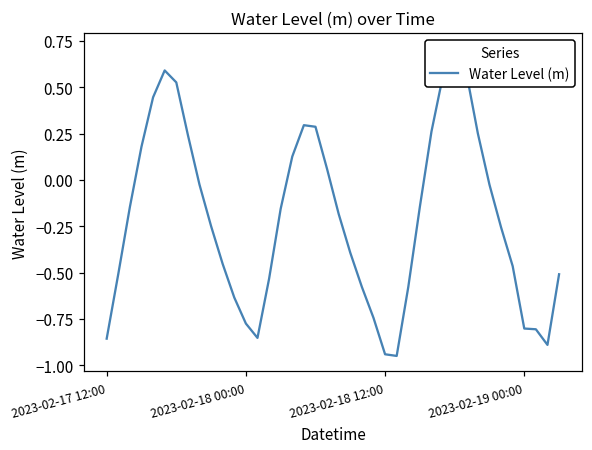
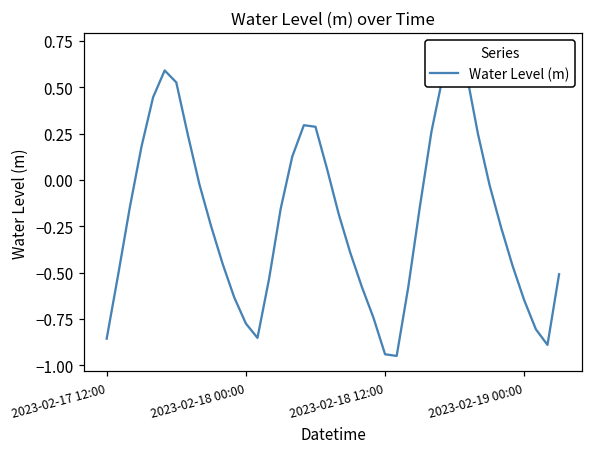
2023-02-19 00:00: -0.80 -> -0.65
